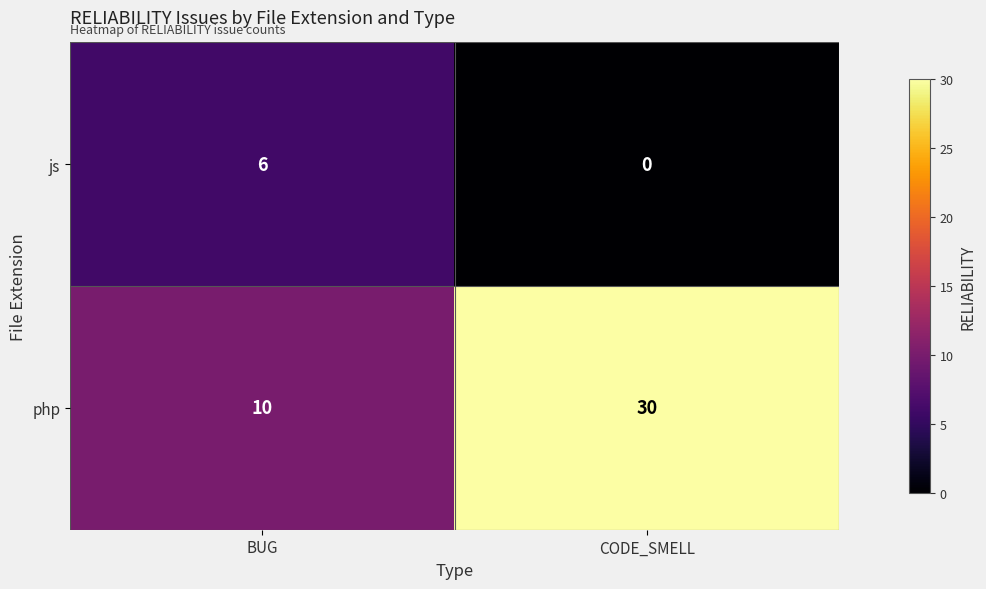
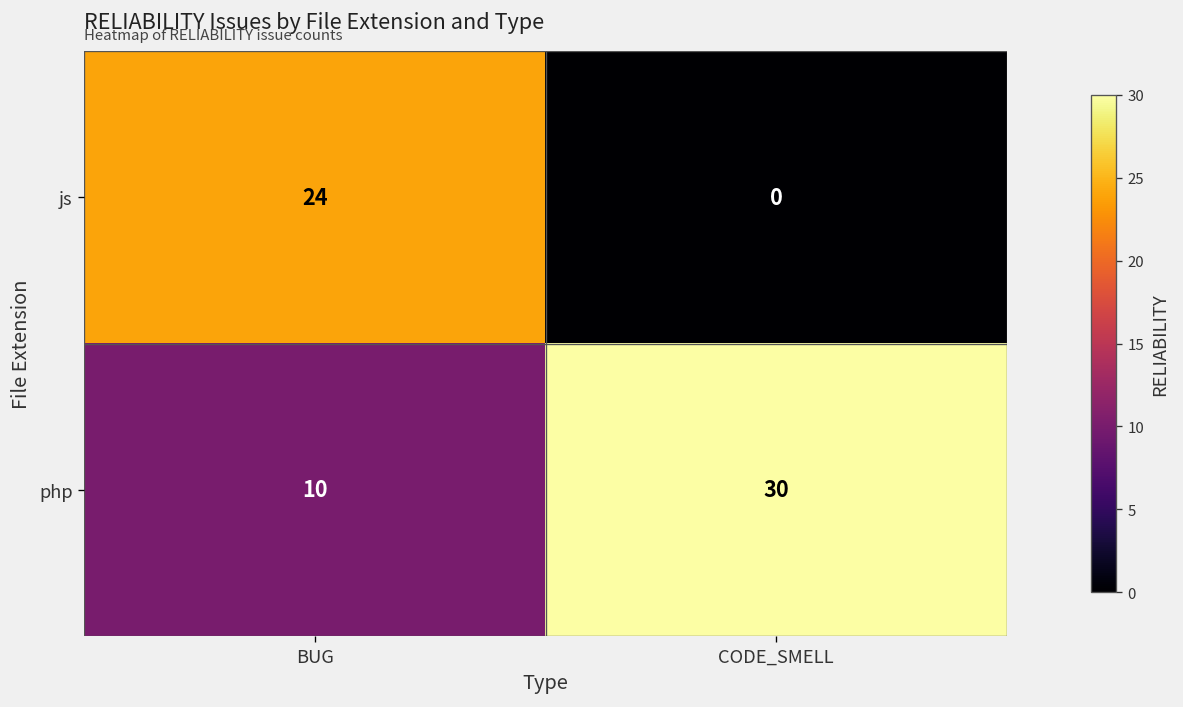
js, BUG: 6 -> 24
